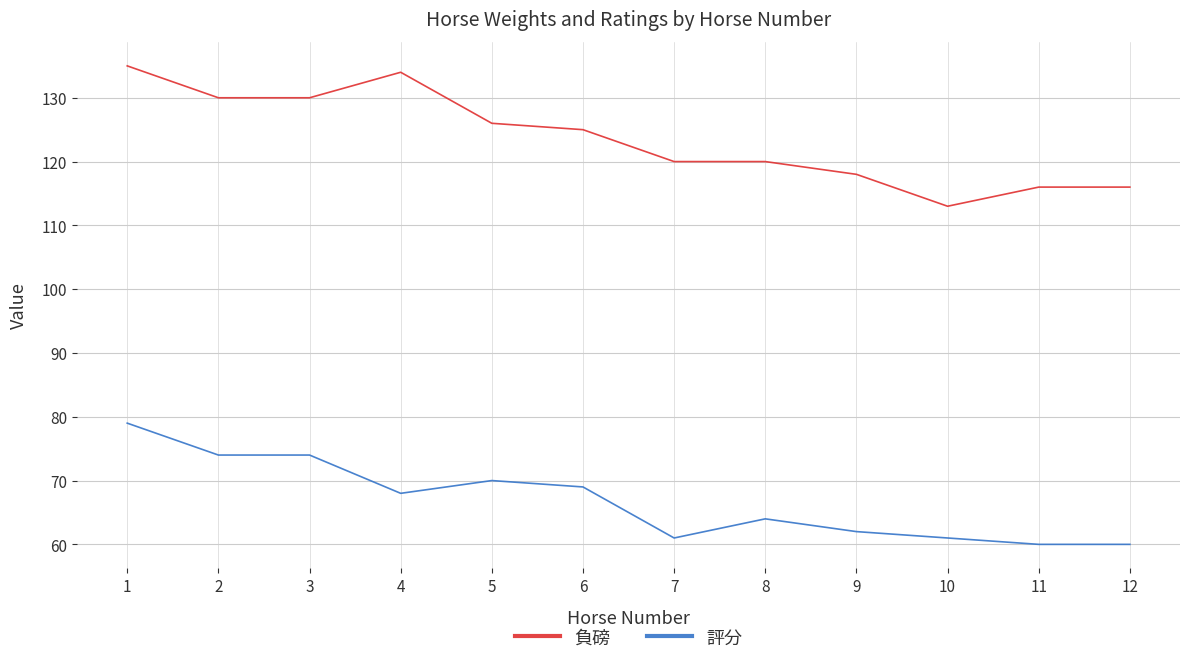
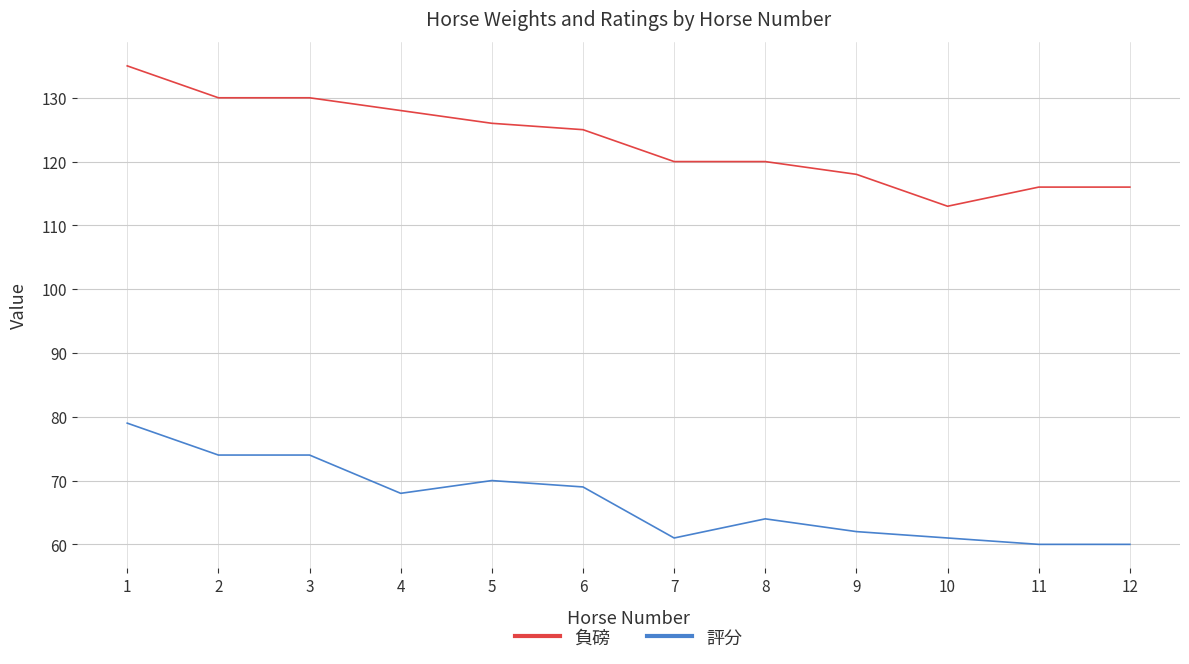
負磅, 4: 134 -> 128
